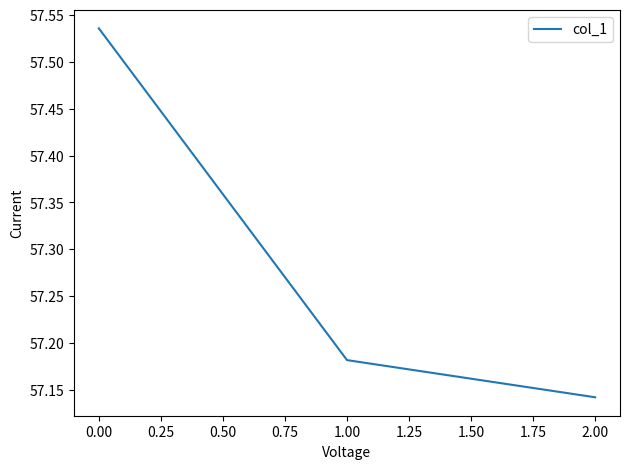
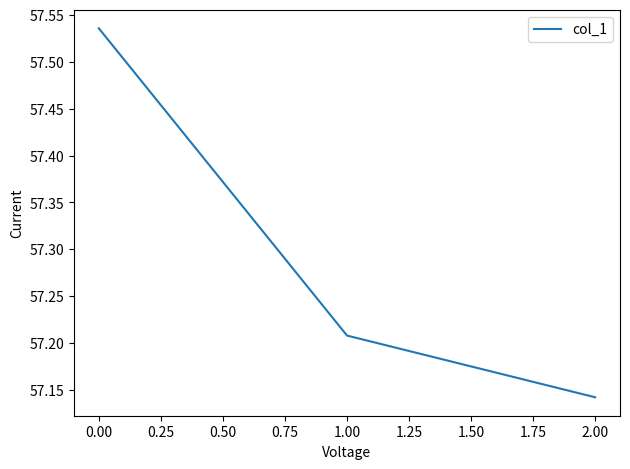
1.00: 57.18 -> 57.21
